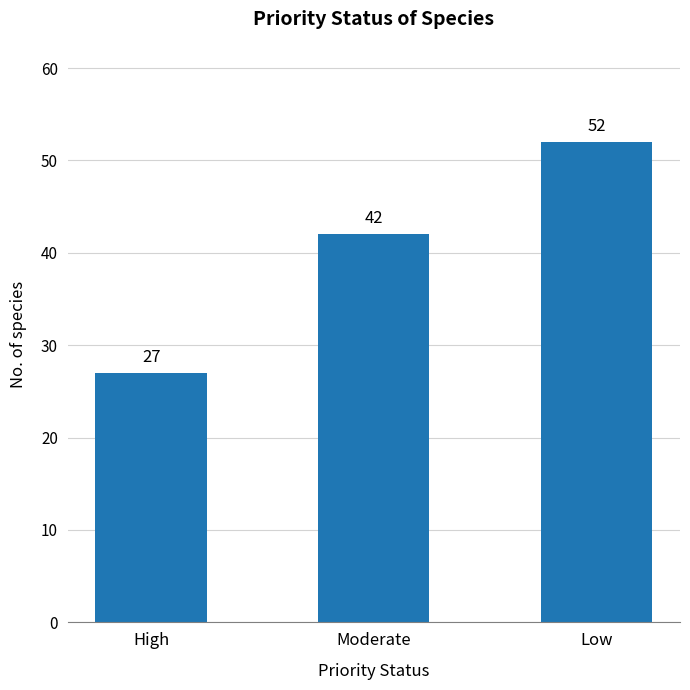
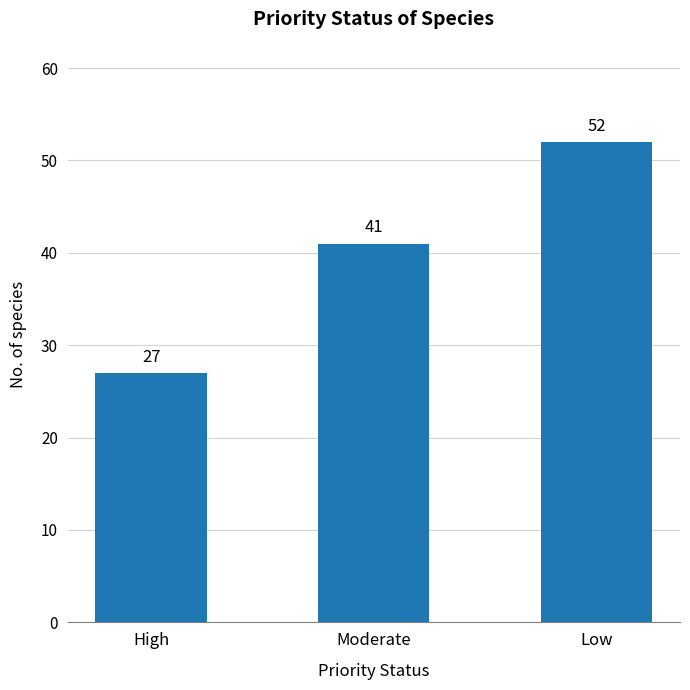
Moderate: 42 -> 41
